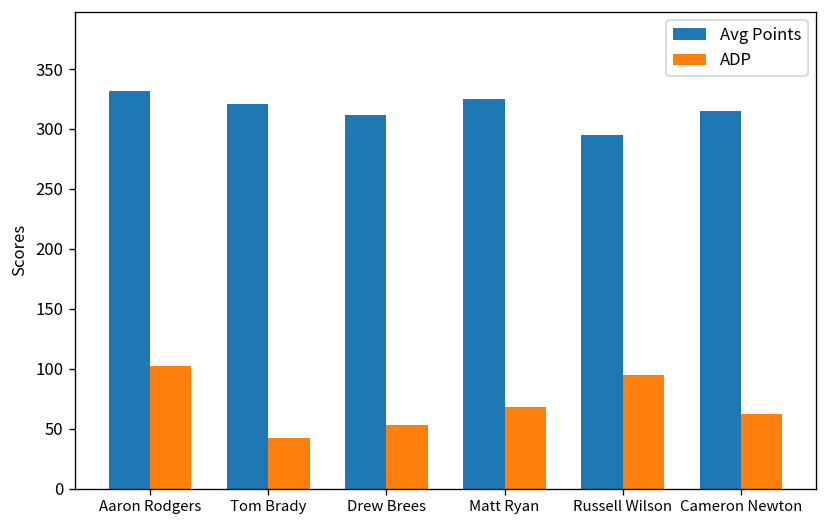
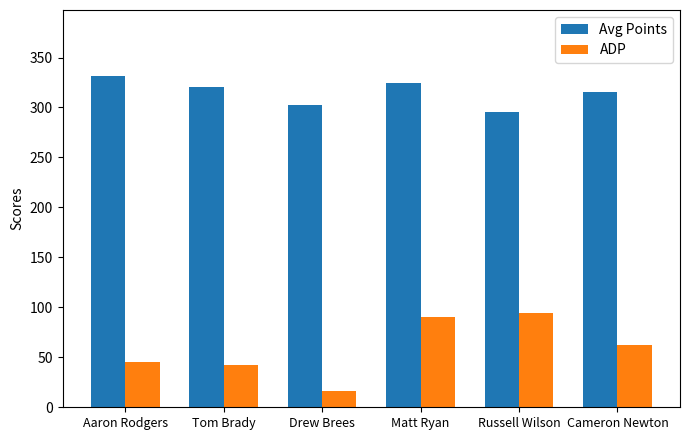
ADP, Aaron Rodgers: 100 -> 50
Avg Points, Drew Brees: 310 -> 300
ADP, Drew Brees: 50 -> 20
ADP, Matt Ryan: 70 -> 90
